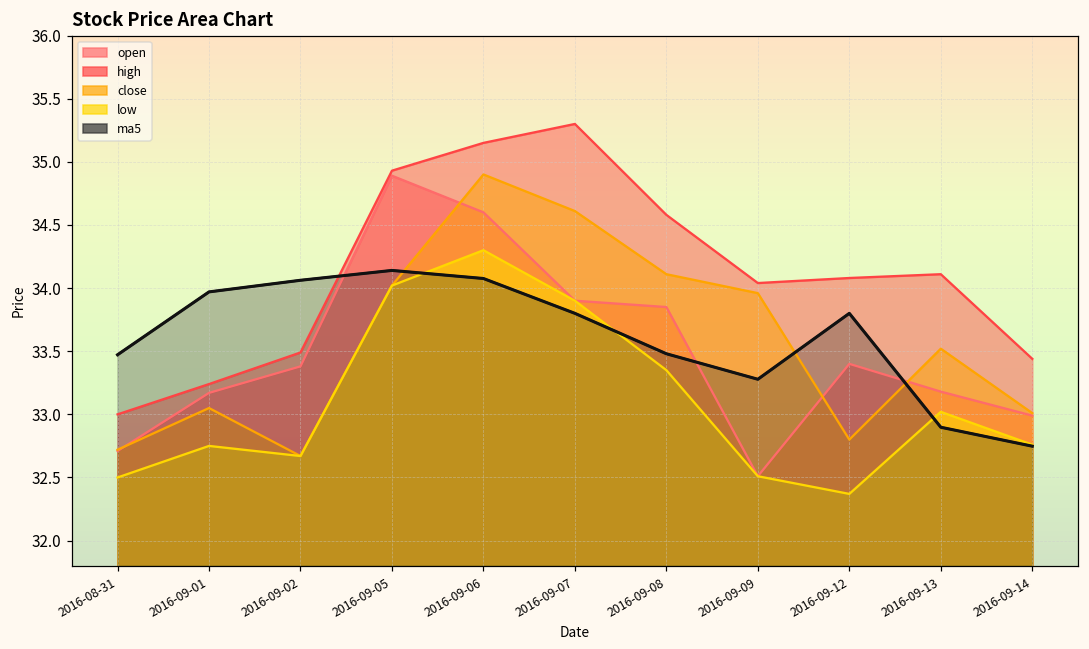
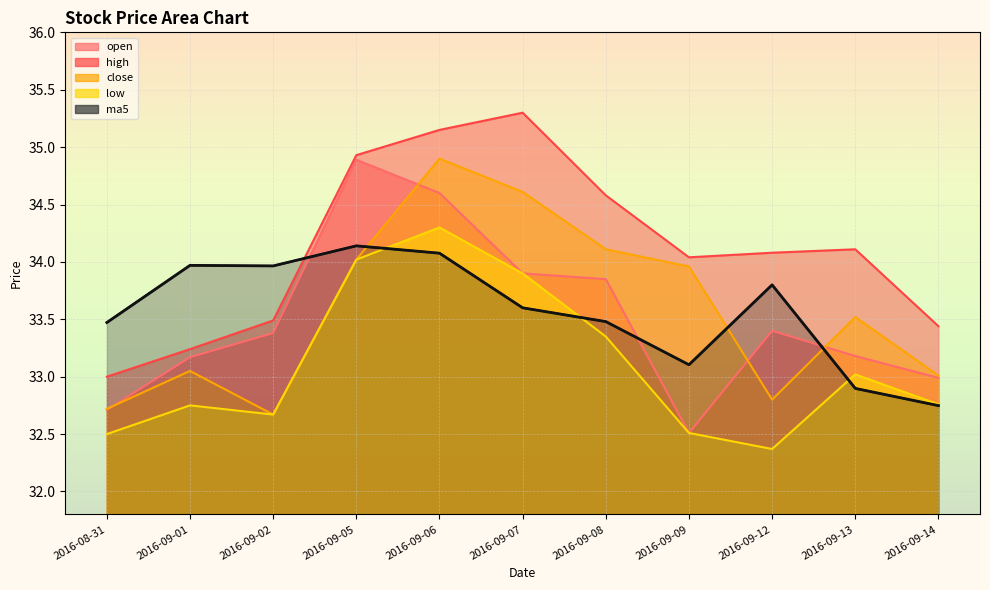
ma5, 2016-09-02: 34.06 -> 33.97
ma5, 2016-09-07: 33.8 -> 33.6
ma5, 2016-09-09: 33.28 -> 33.10
